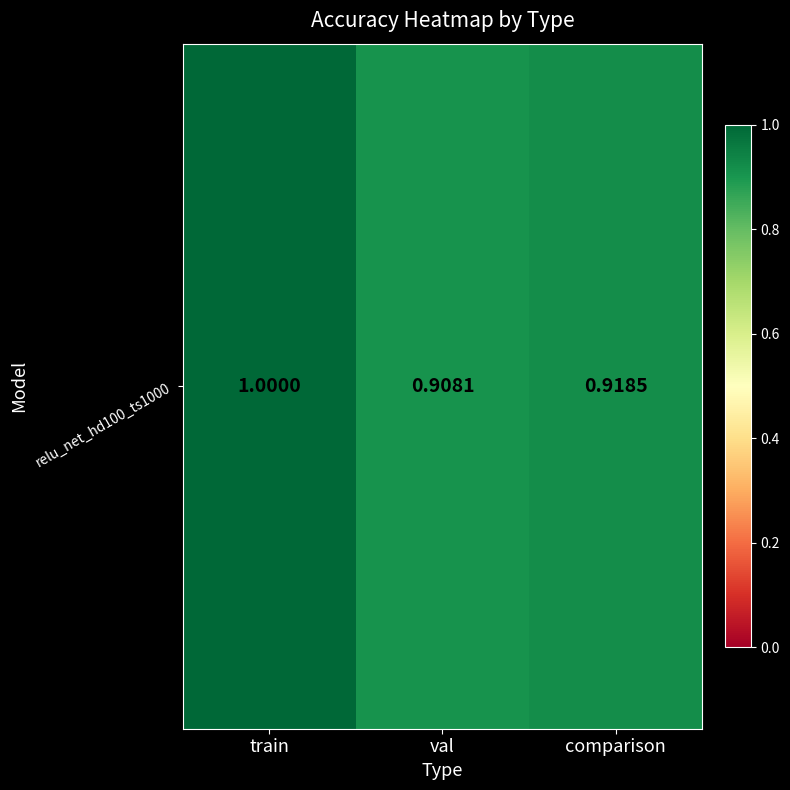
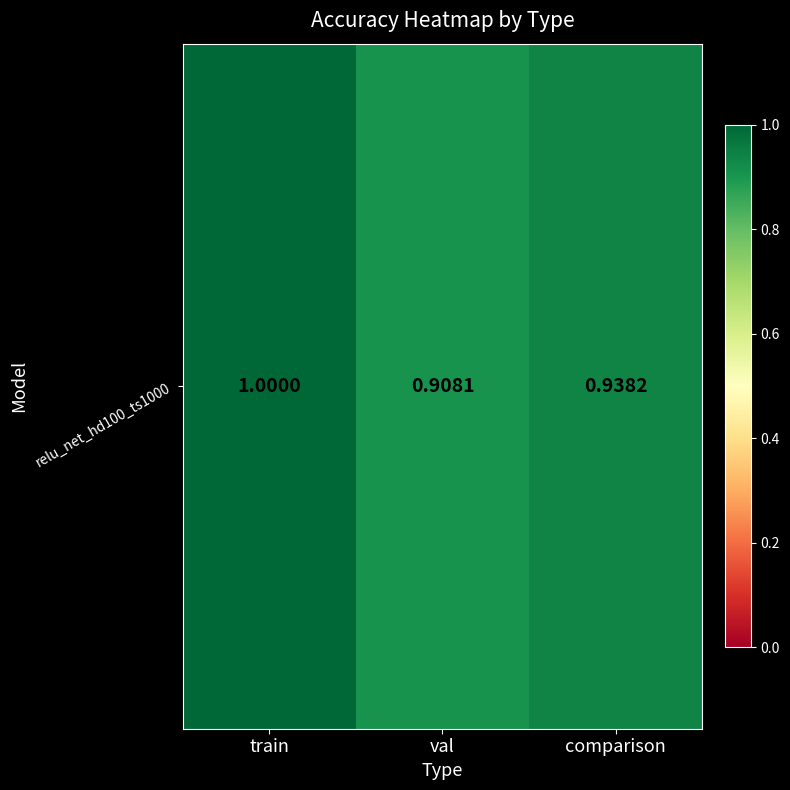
relu_net_hd100_ts1000, comparison: 0.9185 -> 0.9382
